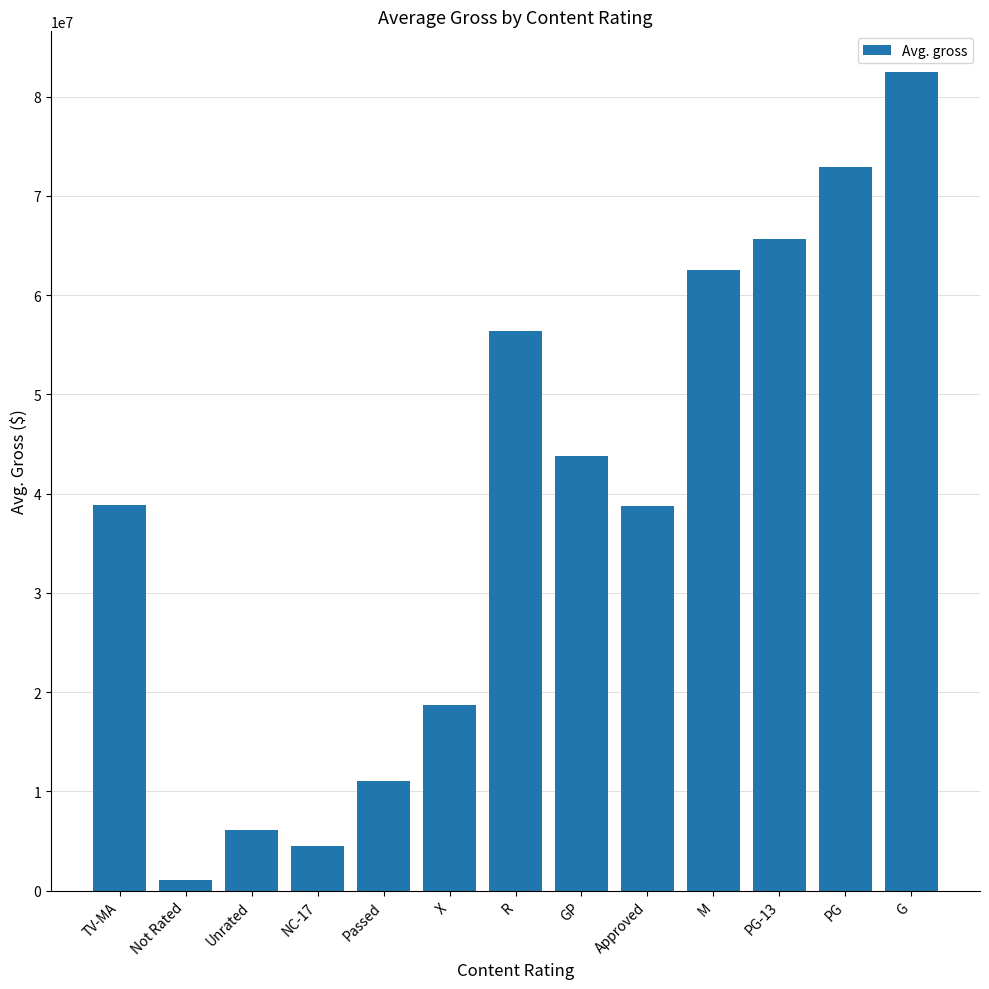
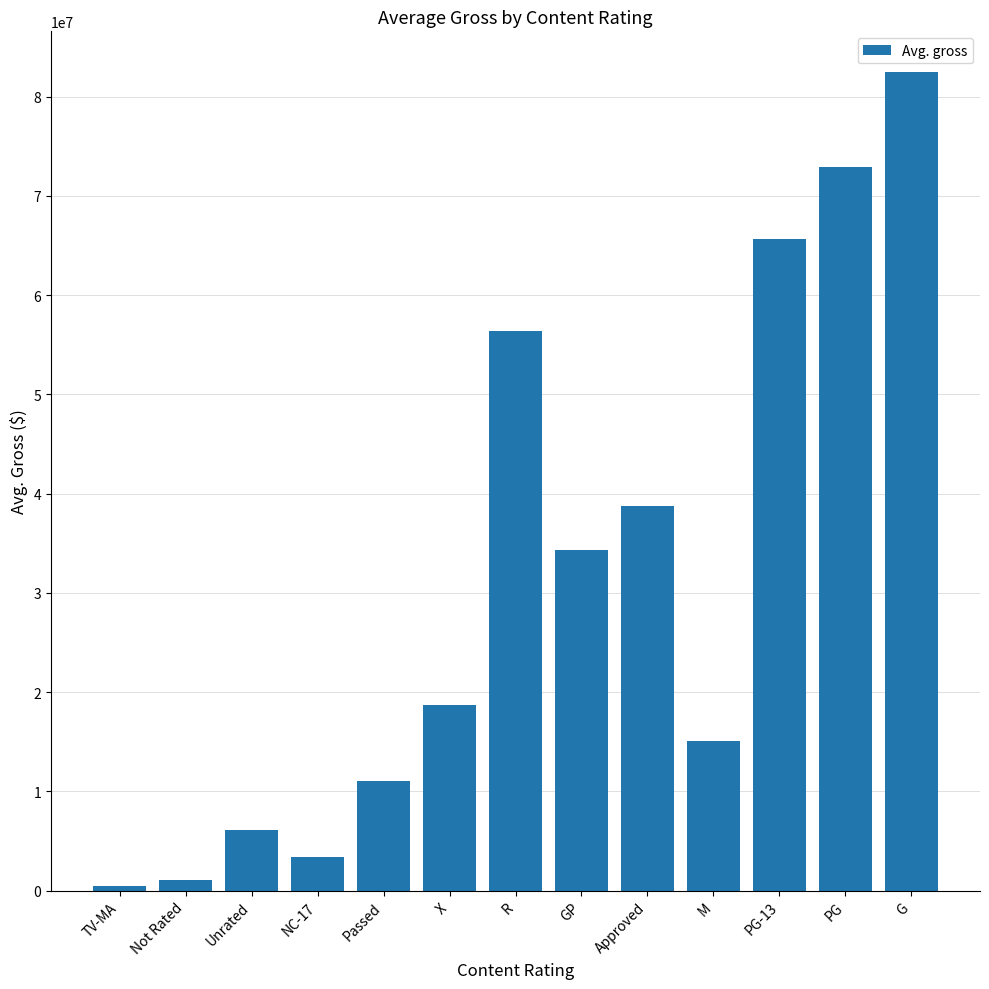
TV-MA: 39000000 -> 0
NC-17: 4000000 -> 3000000
GP: 44000000 -> 34000000
M: 63000000 -> 15000000
